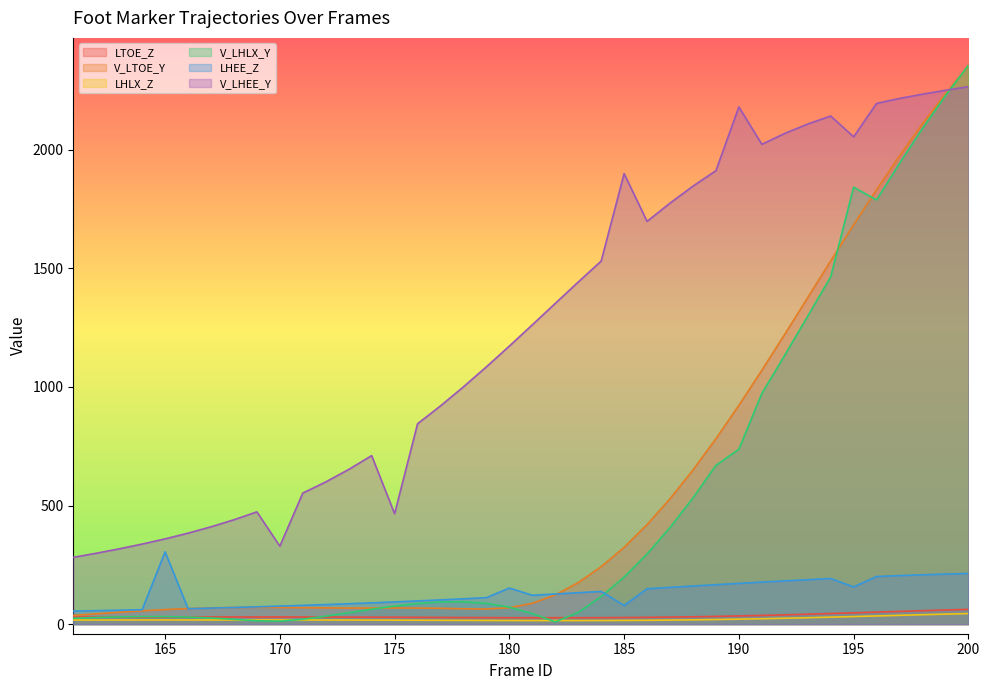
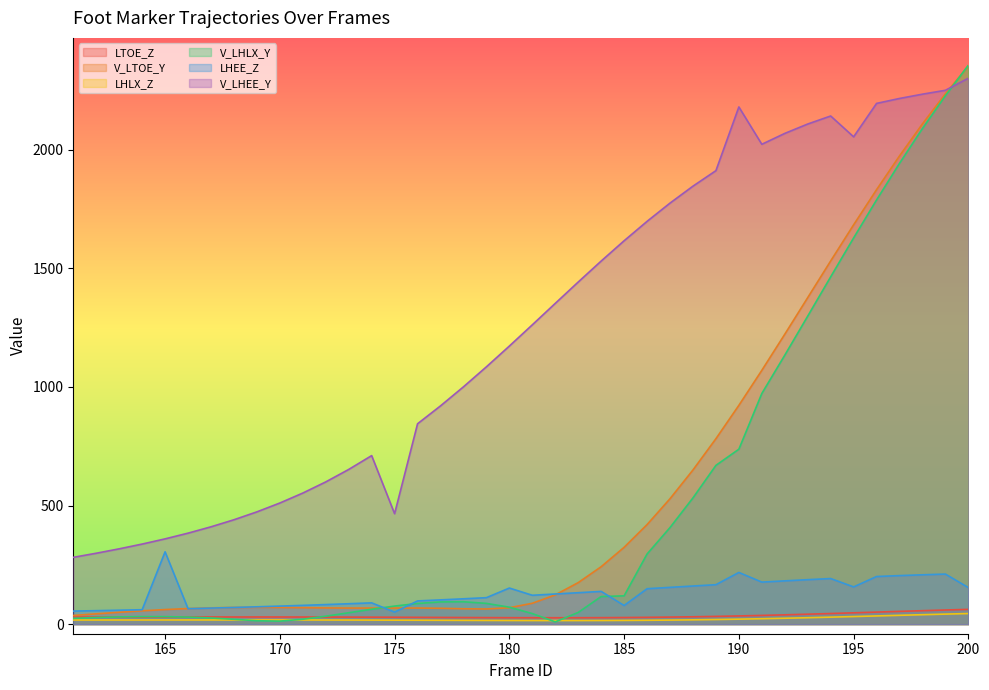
V_LHEE_Y, 170: 330 -> 510
LHEE_Z, 175: 90 -> 50
V_LHLX_Y, 185: 200 -> 120
V_LHEE_Y, 185: 1900 -> 1620
LHEE_Z, 190: 170 -> 220
V_LHLX_Y, 195: 1840 -> 1630
LHEE_Z, 200: 210 -> 150
V_LHEE_Y, 200: 2270 -> 2300
